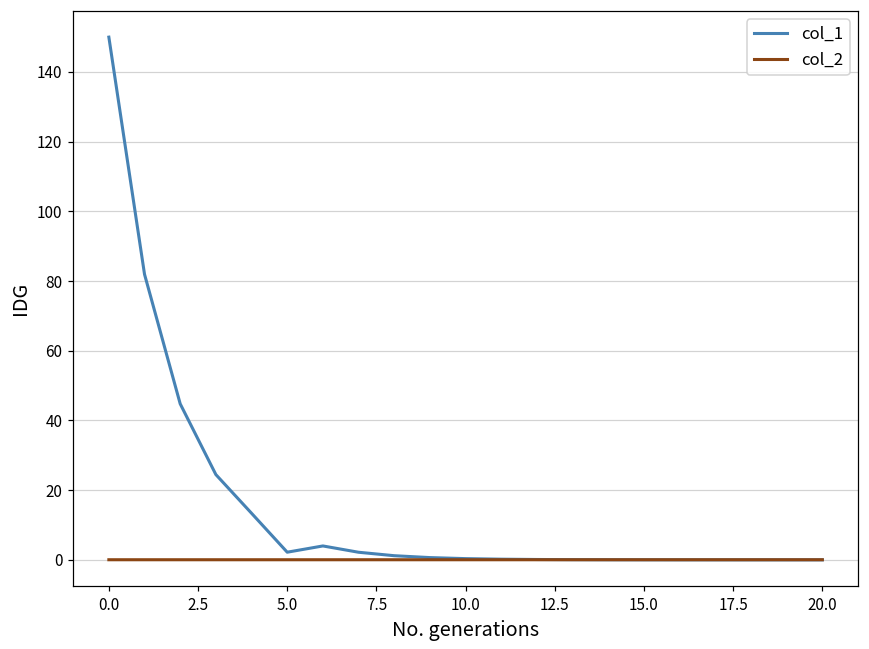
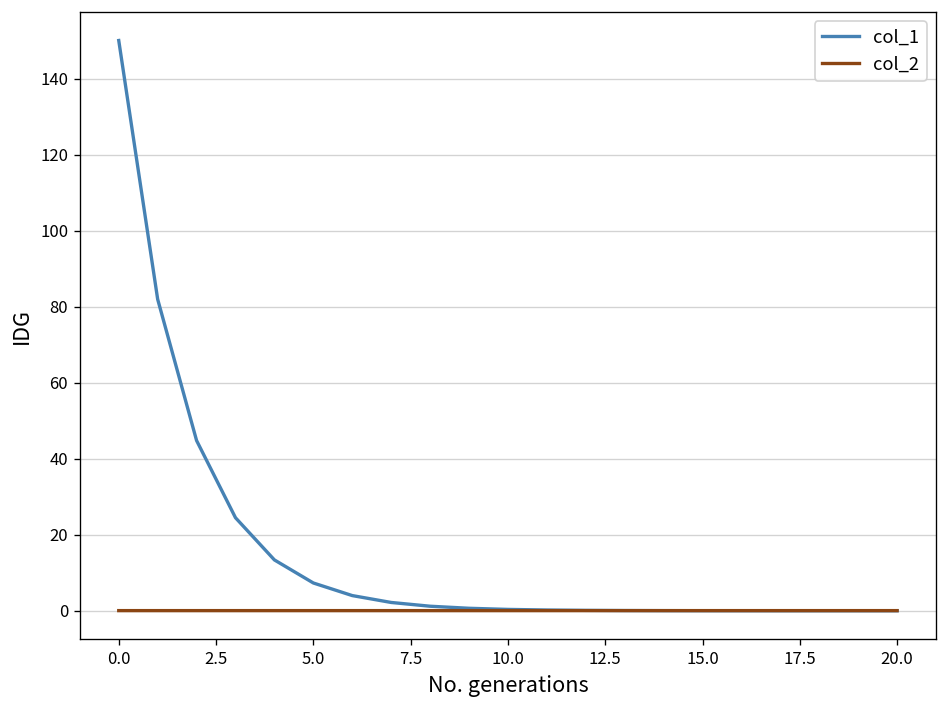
col_1, 5.0: 2 -> 7
